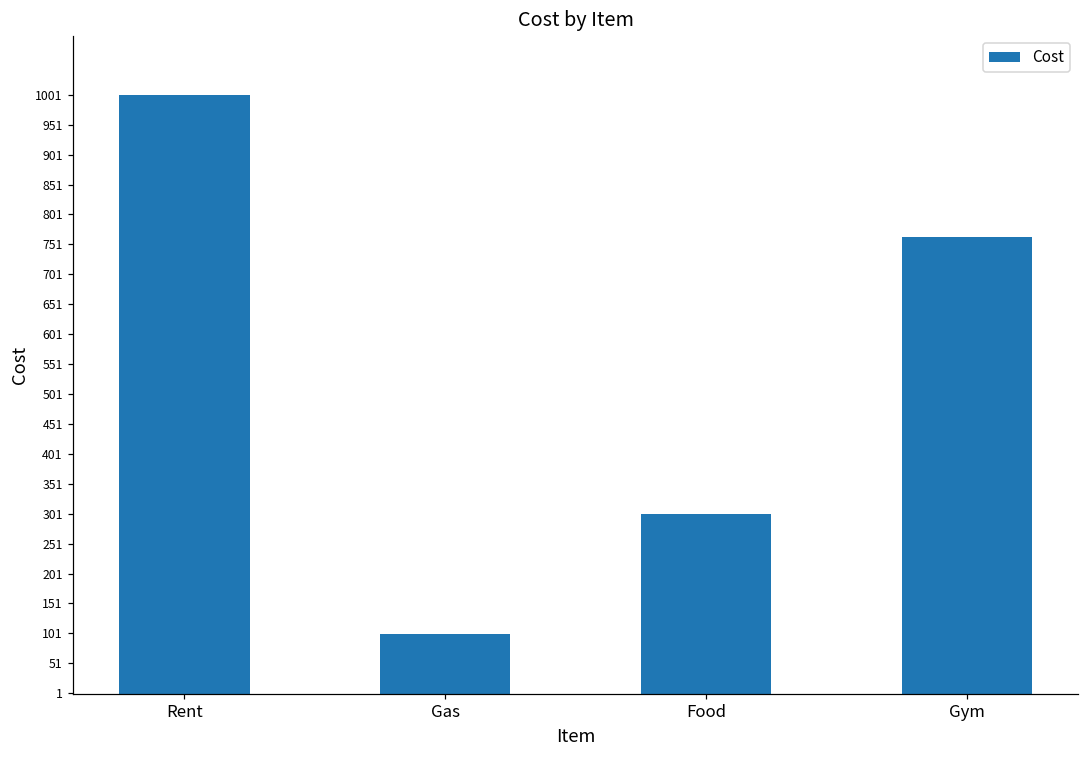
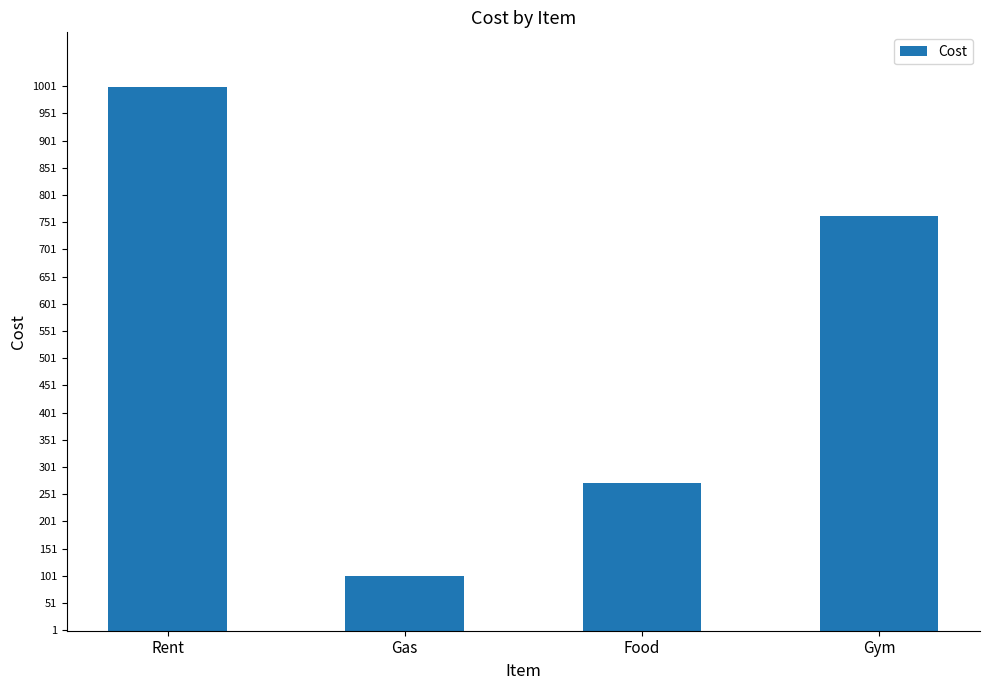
Food: 300 -> 270
